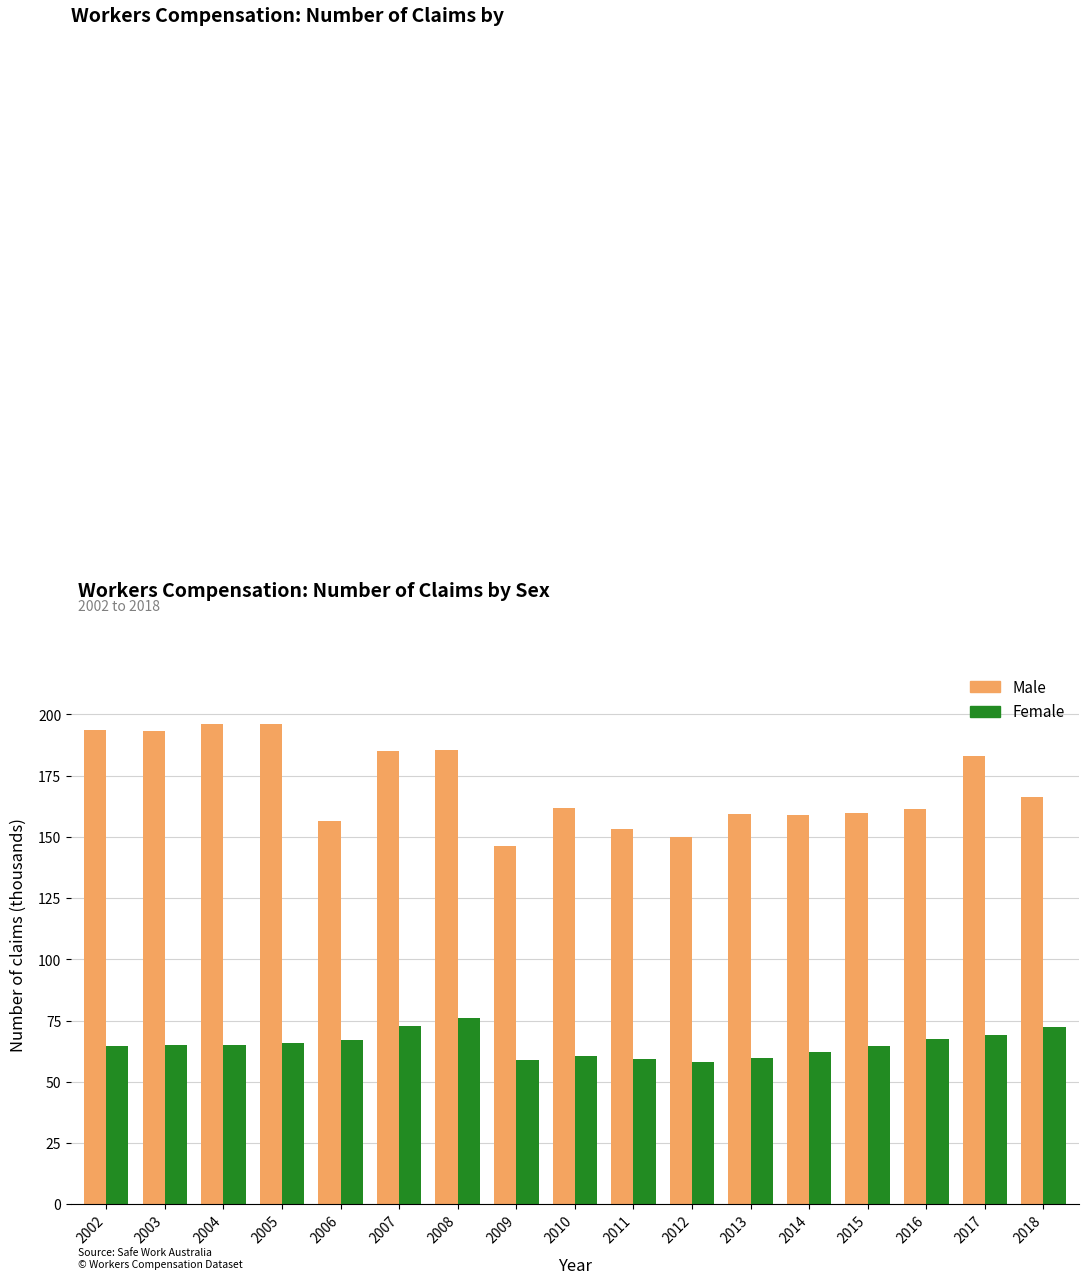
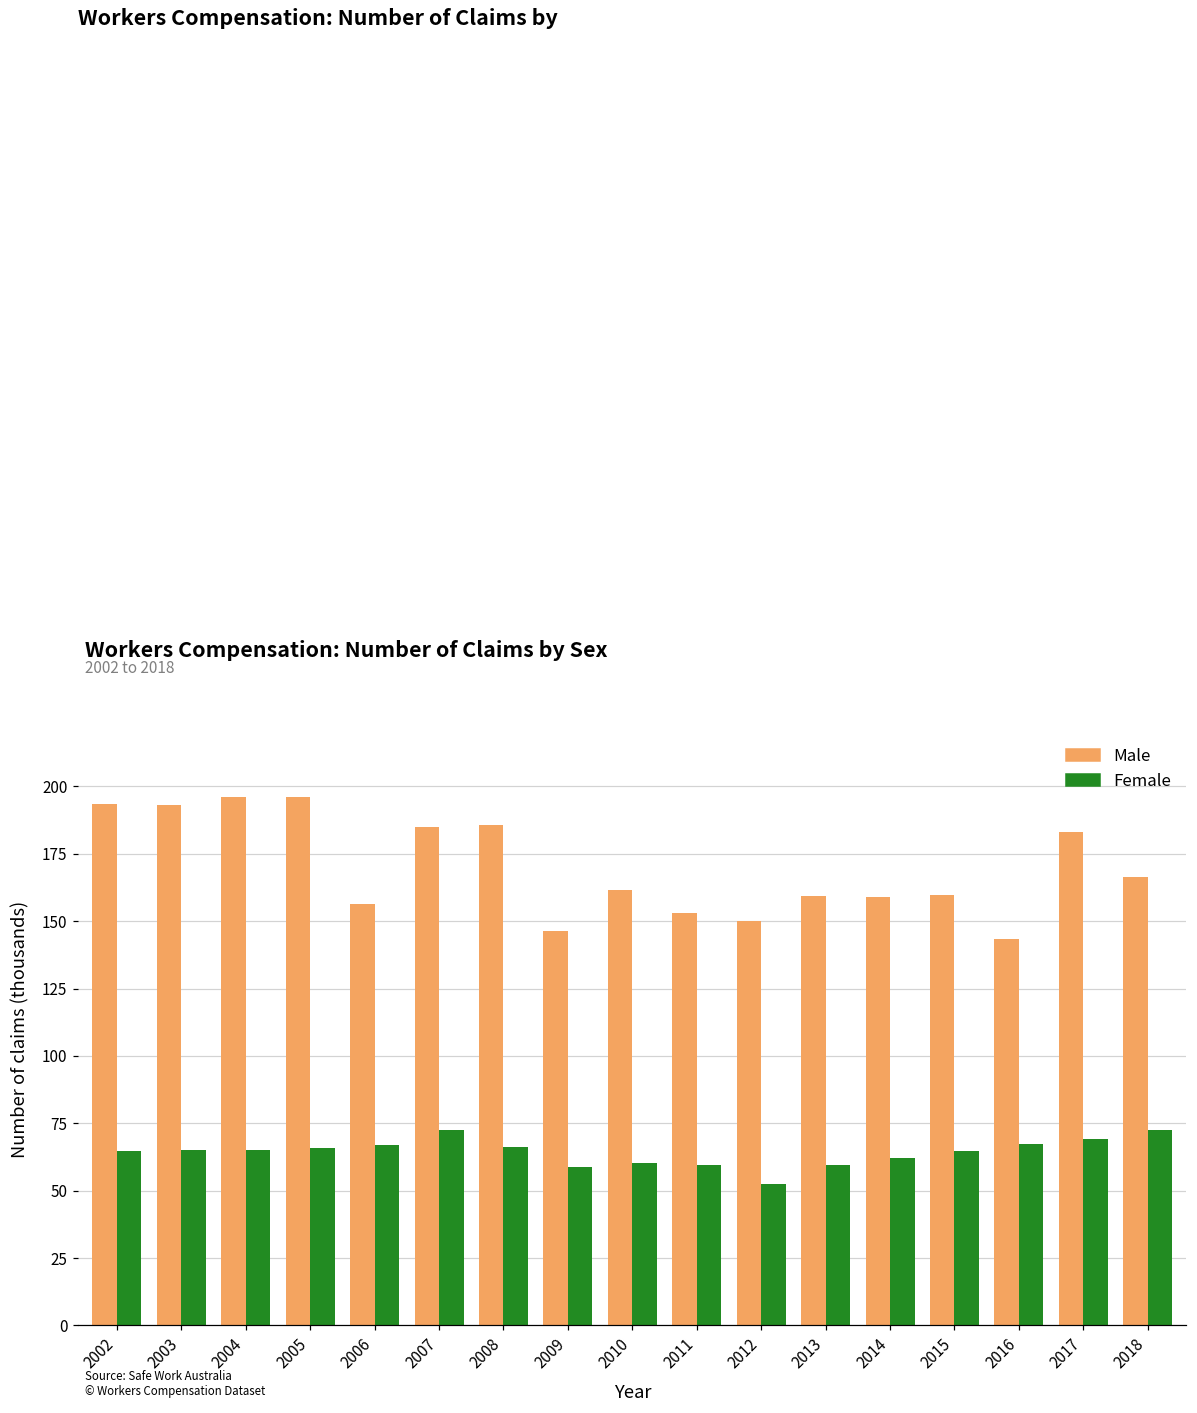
Female, 2008: 76 -> 66
Female, 2012: 58 -> 53
Male, 2016: 161 -> 143
